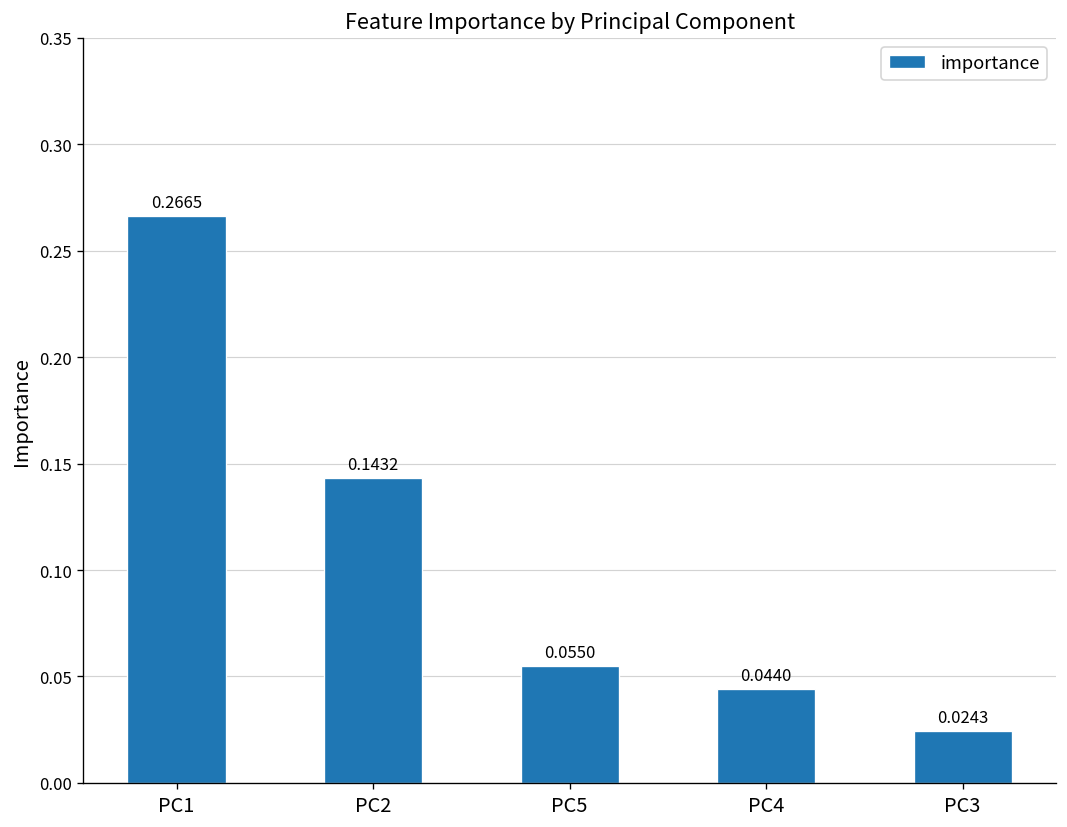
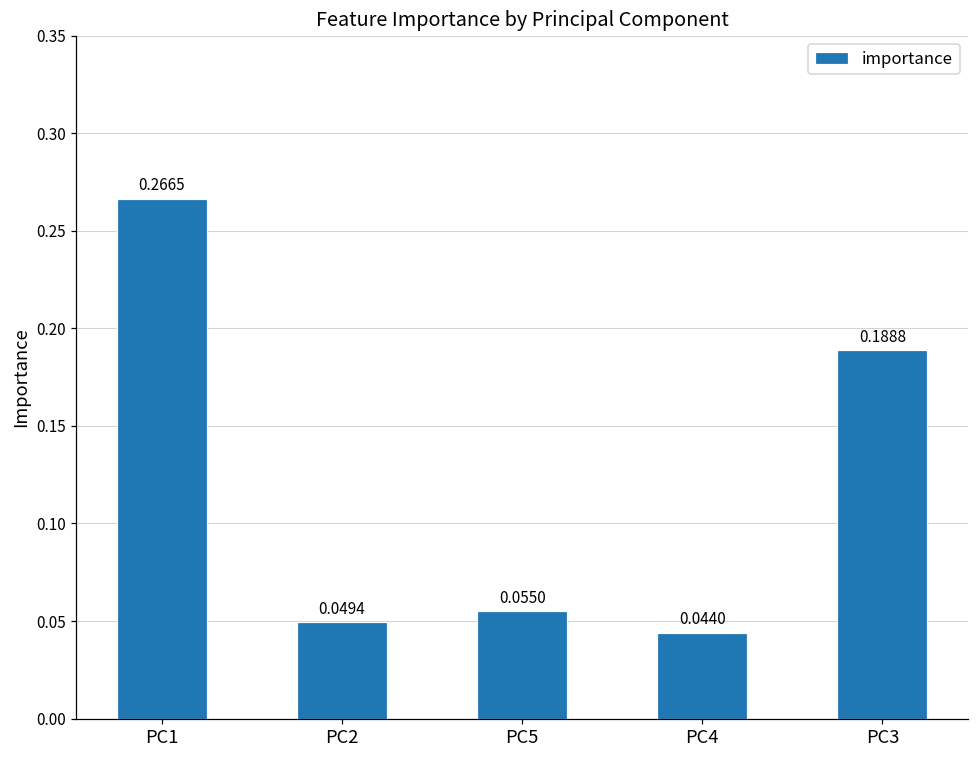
PC2: 0.1432 -> 0.0494
PC3: 0.0243 -> 0.1888
